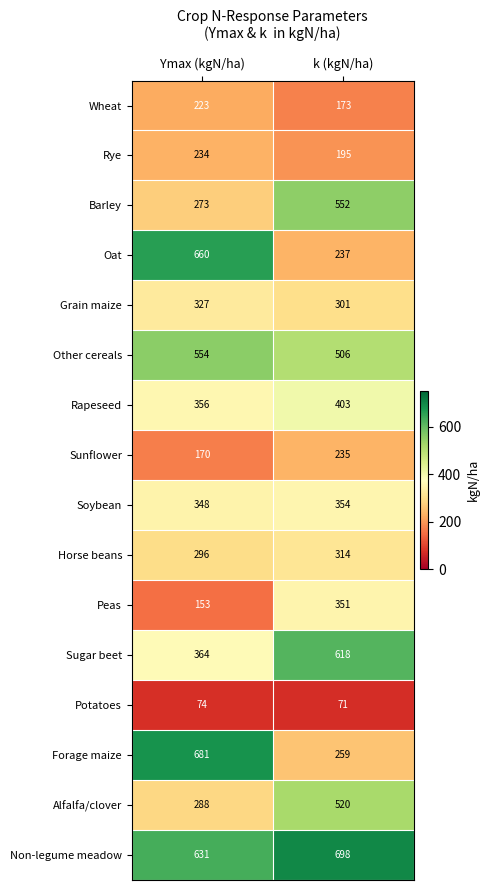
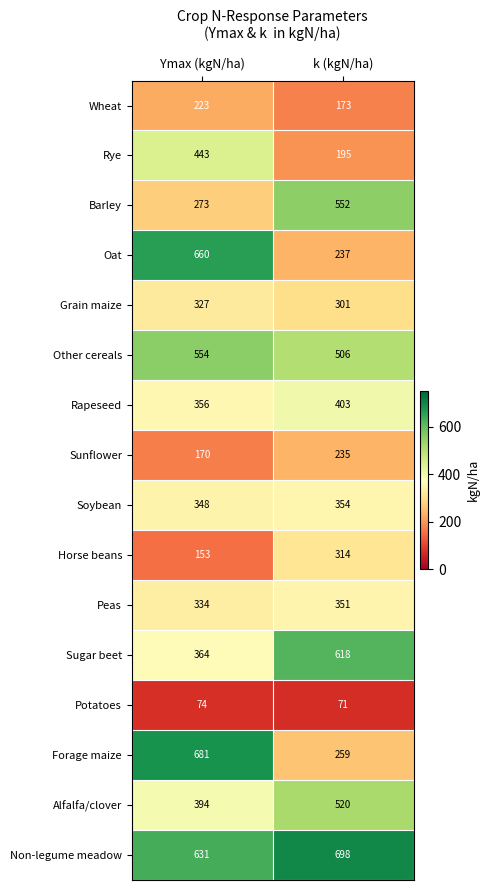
Rye, Ymax (kgN/ha): 234 -> 443
Horse beans, Ymax (kgN/ha): 296 -> 153
Peas, Ymax (kgN/ha): 153 -> 334
Alfalfa/clover, Ymax (kgN/ha): 288 -> 394
